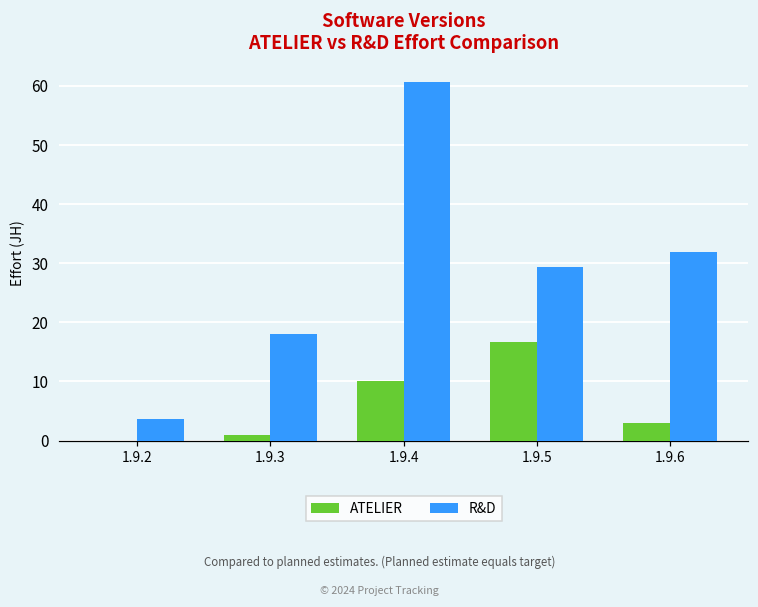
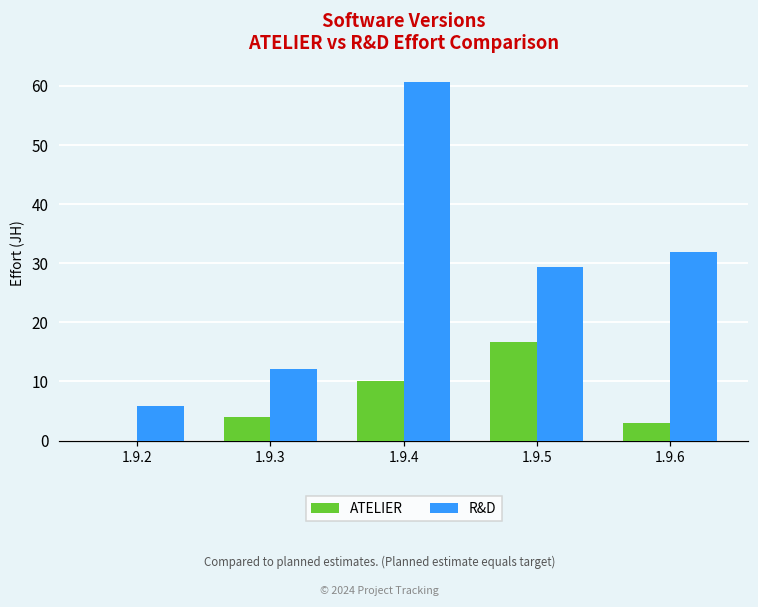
R&D, 1.9.2: 4 -> 6
ATELIER, 1.9.3: 1 -> 4
R&D, 1.9.3: 18 -> 12
